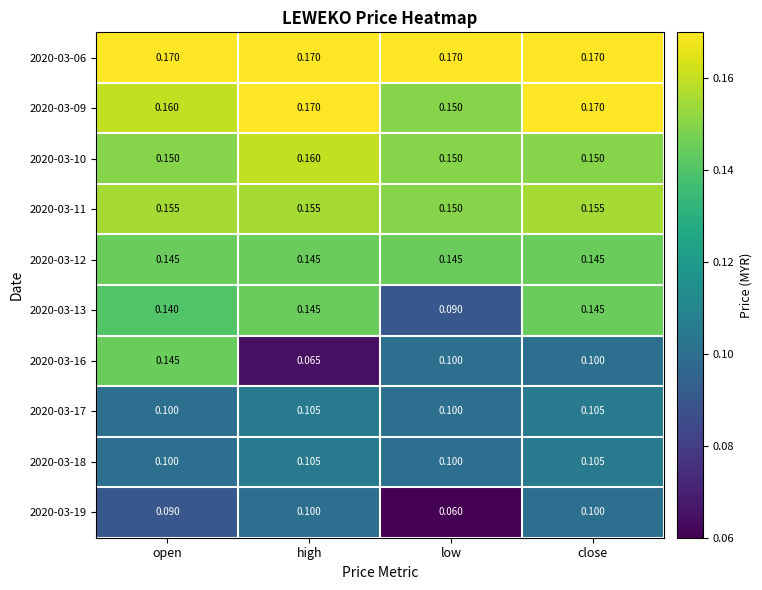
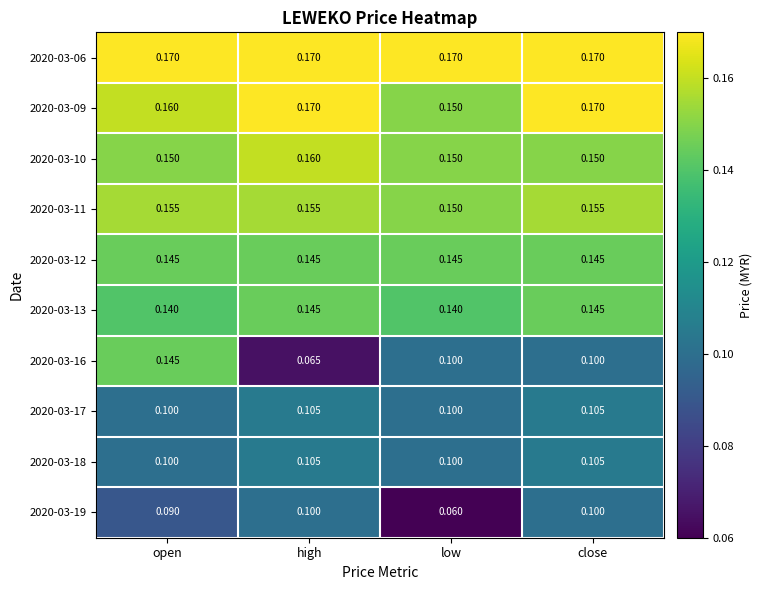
2020-03-13, low: 0.090 -> 0.140
